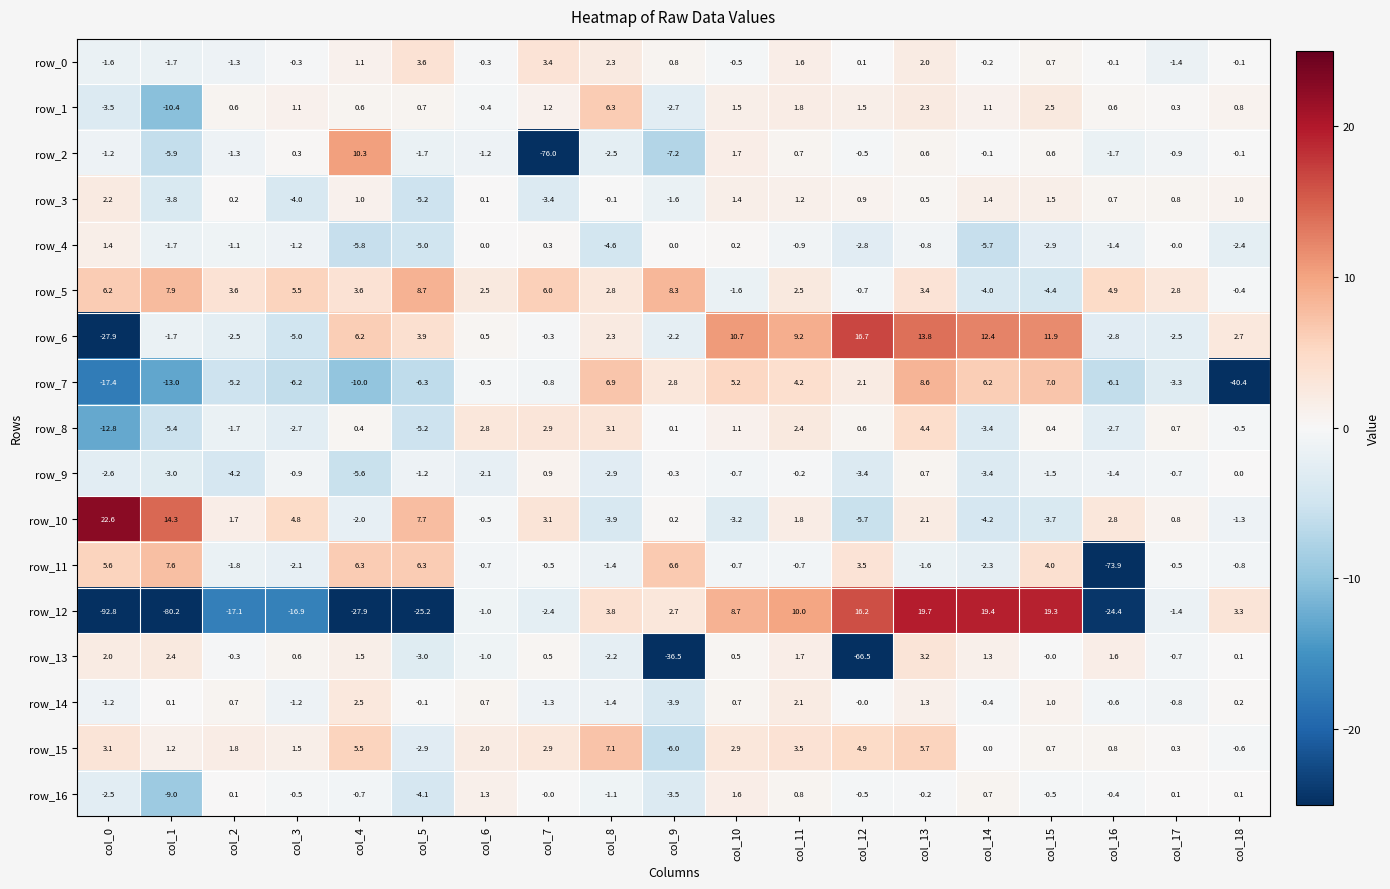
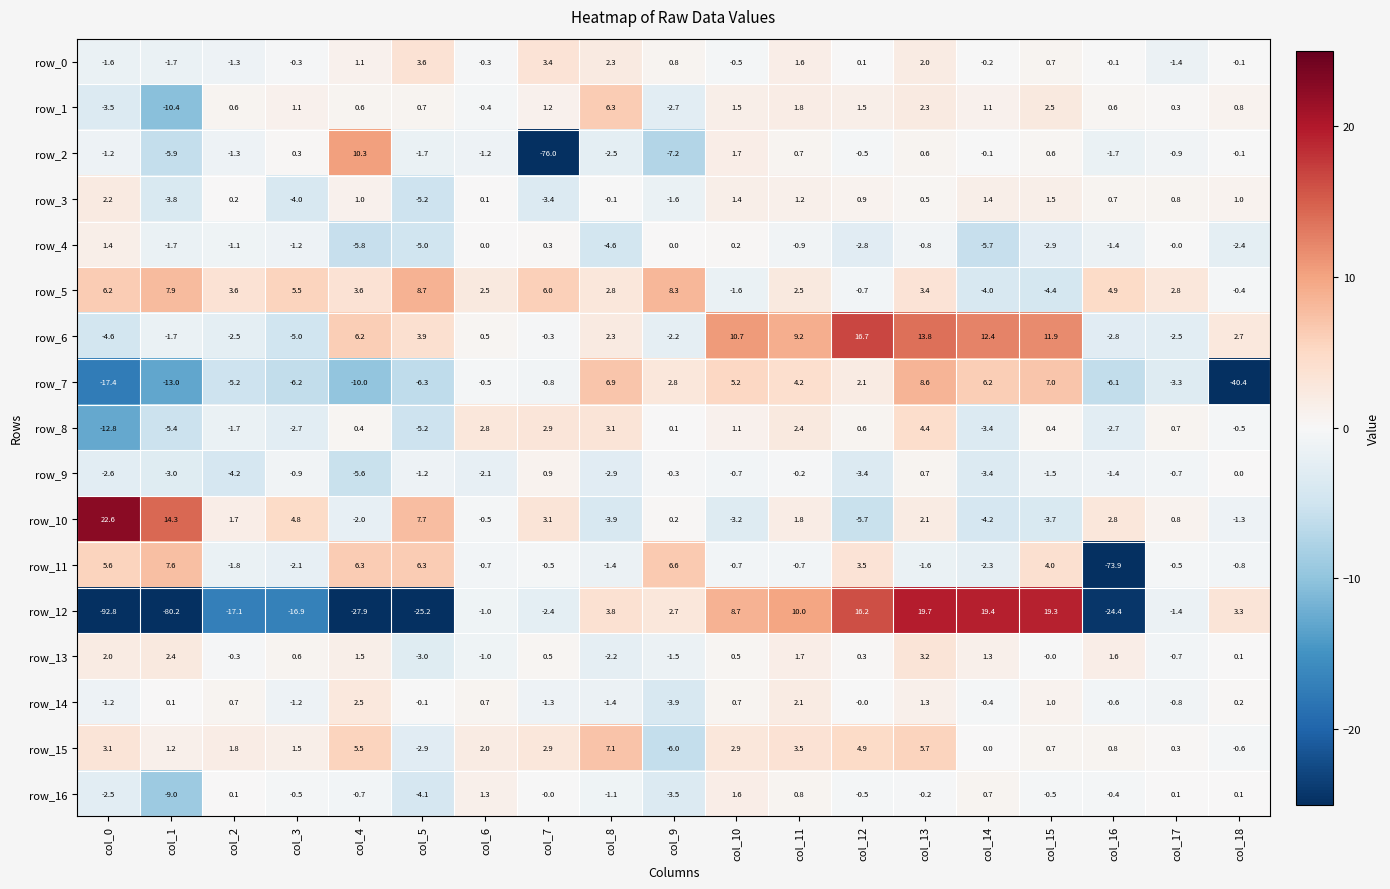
row_6, col_0: -27.9 -> -4.6
row_13, col_9: -36.5 -> -1.5
row_13, col_12: -66.5 -> 0.3
